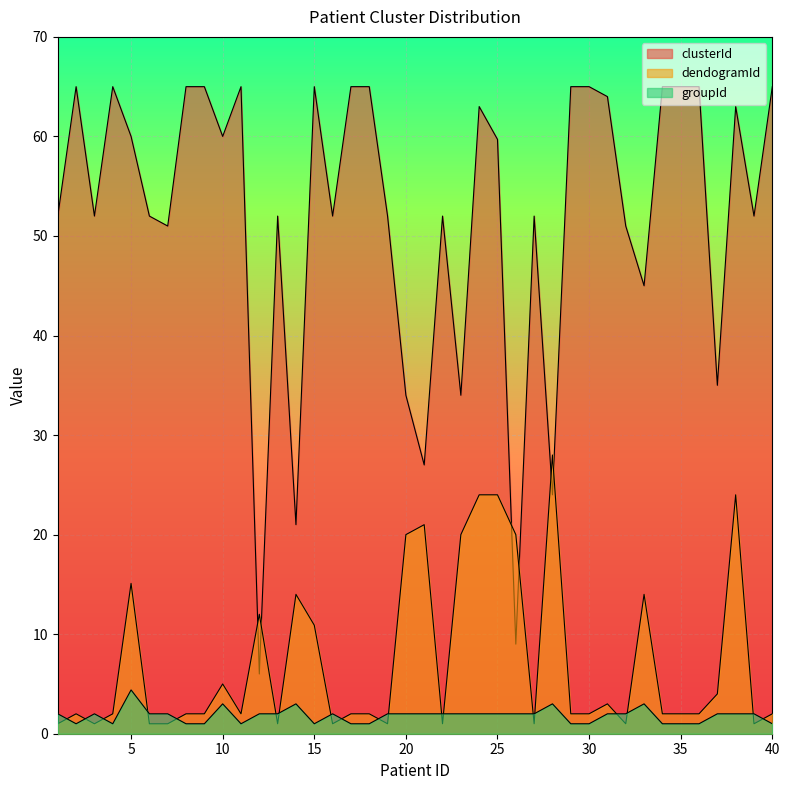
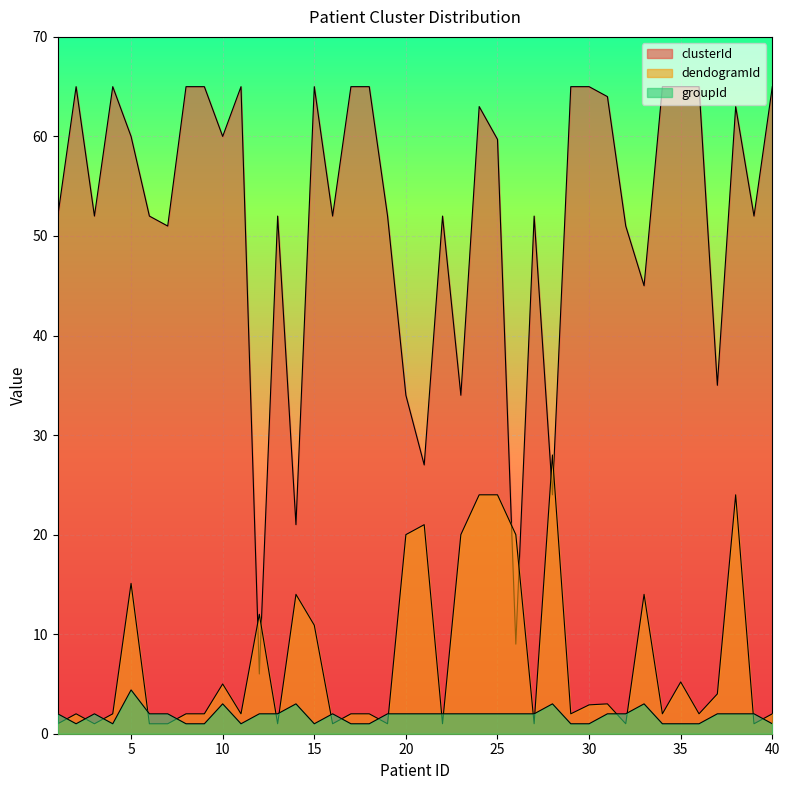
dendogramId, 30: 2 -> 3
dendogramId, 35: 2 -> 5
